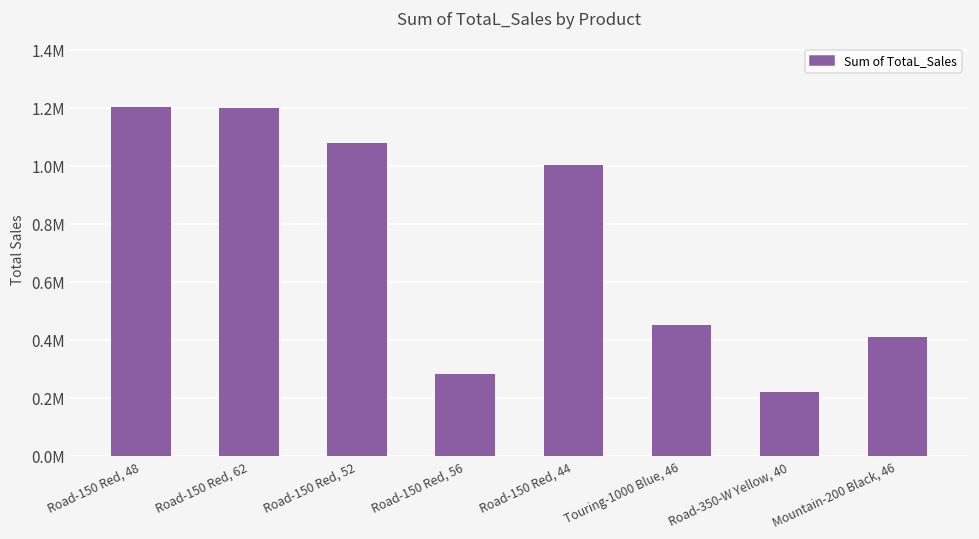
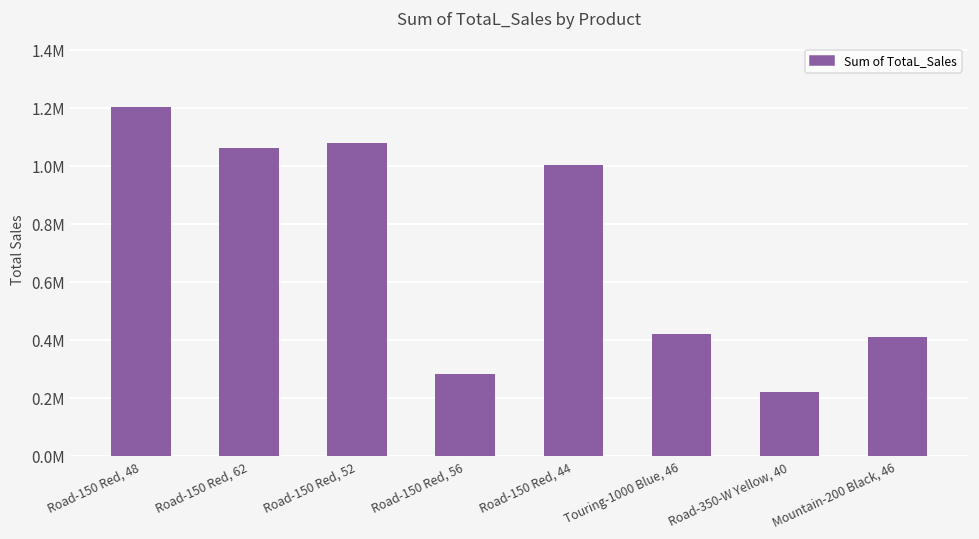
Road-150 Red, 62: 1200000 -> 1060000
Touring-1000 Blue, 46: 450000 -> 420000
